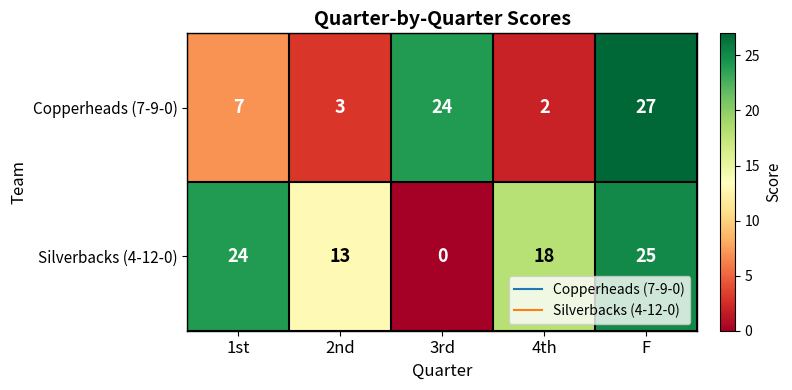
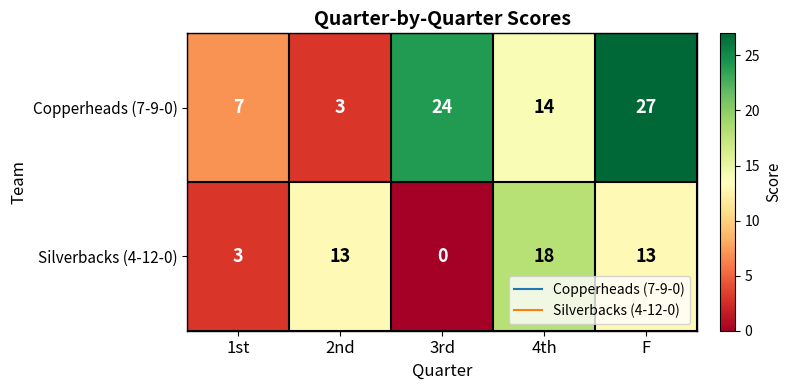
Copperheads (7-9-0), 4th: 2 -> 14
Silverbacks (4-12-0), 1st: 24 -> 3
Silverbacks (4-12-0), F: 25 -> 13
